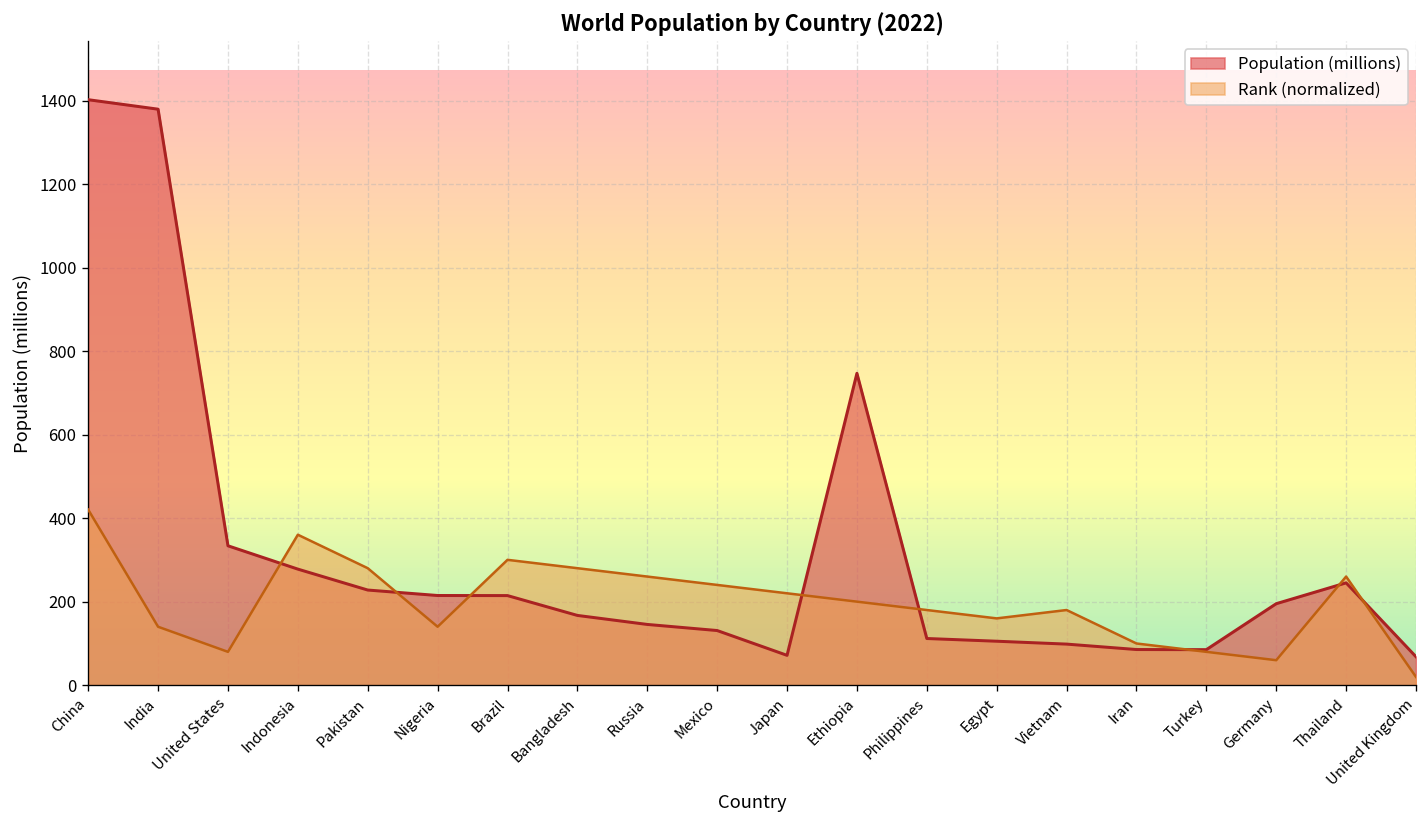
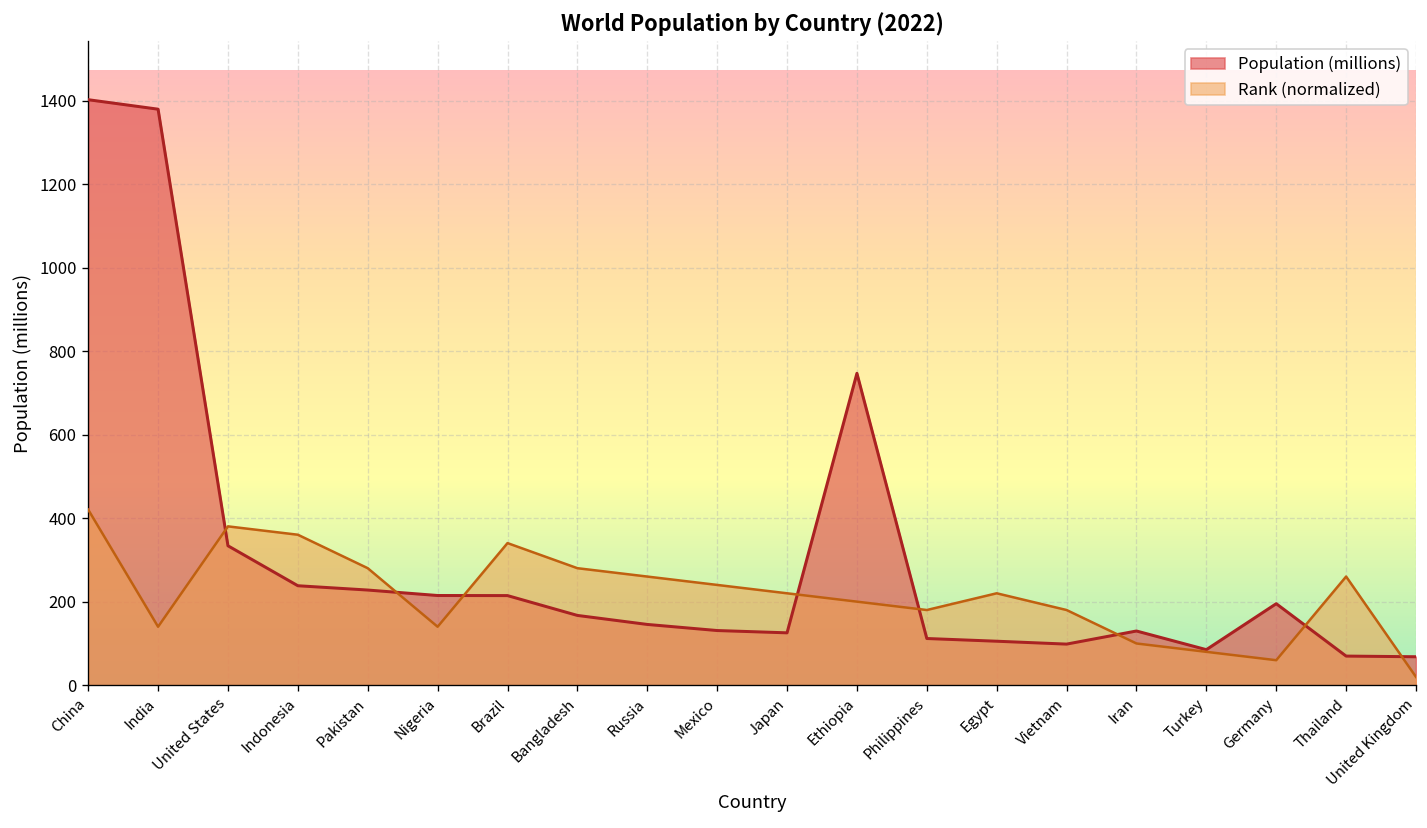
Rank (normalized), United States: 80 -> 380
Population (millions), Indonesia: 280 -> 240
Rank (normalized), Brazil: 300 -> 340
Population (millions), Japan: 70 -> 130
Rank (normalized), Egypt: 160 -> 220
Population (millions), Iran: 90 -> 130
Population (millions), Thailand: 250 -> 70
